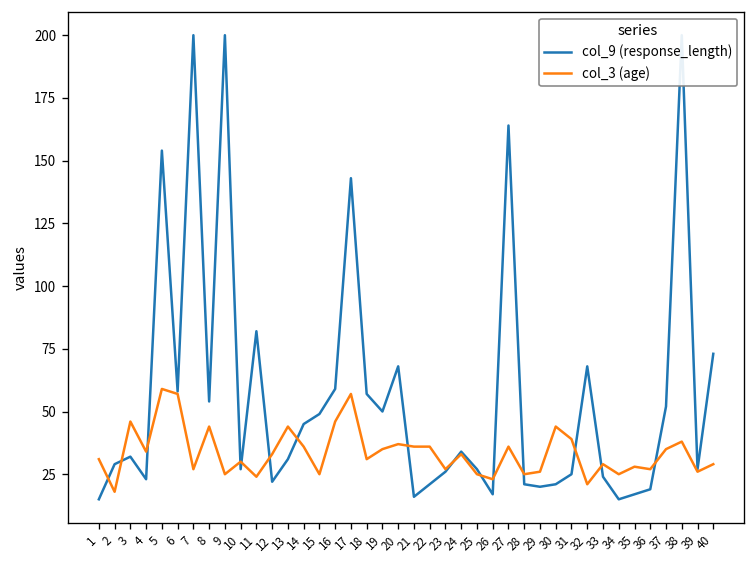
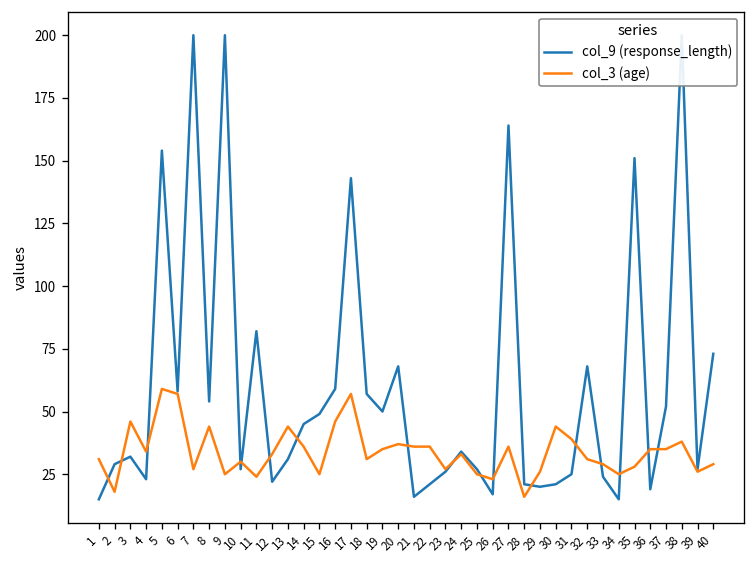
col_3 (age), 28: 25 -> 16
col_3 (age), 32: 21 -> 31
col_9 (response_length), 35: 17 -> 151
col_3 (age), 36: 27 -> 35
